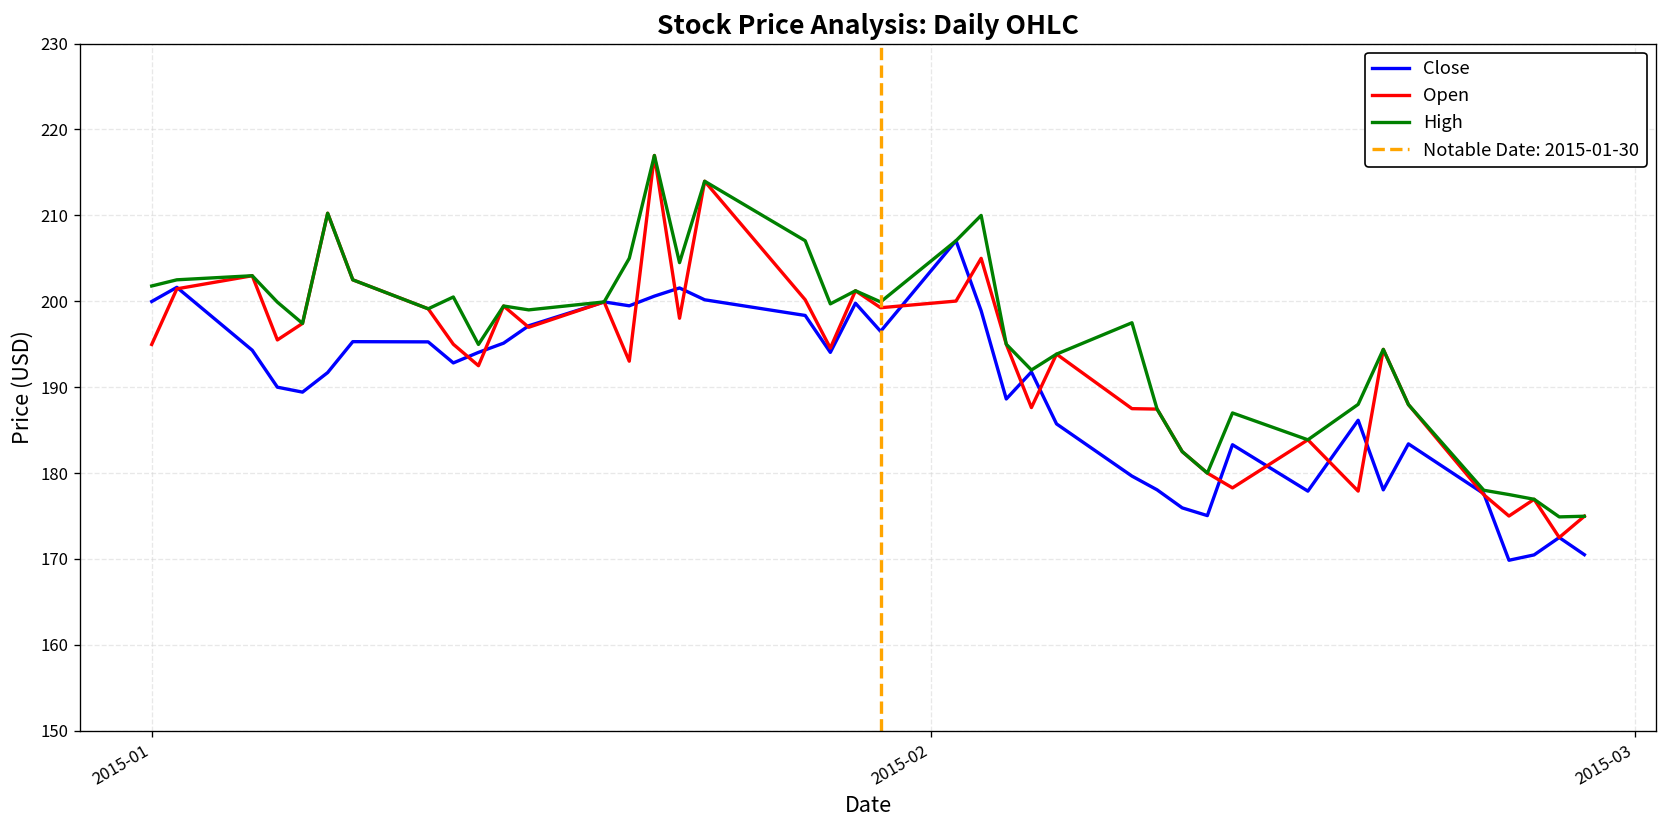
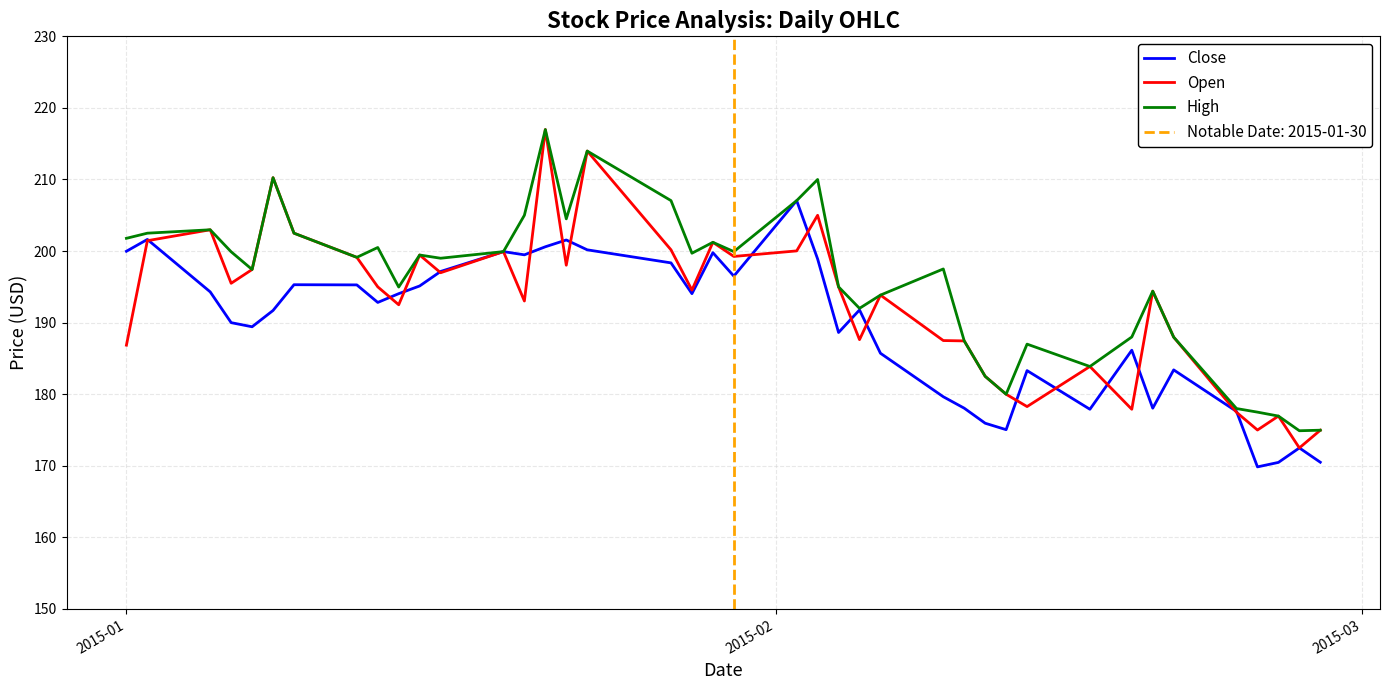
Open, 2015-01: 195 -> 187
